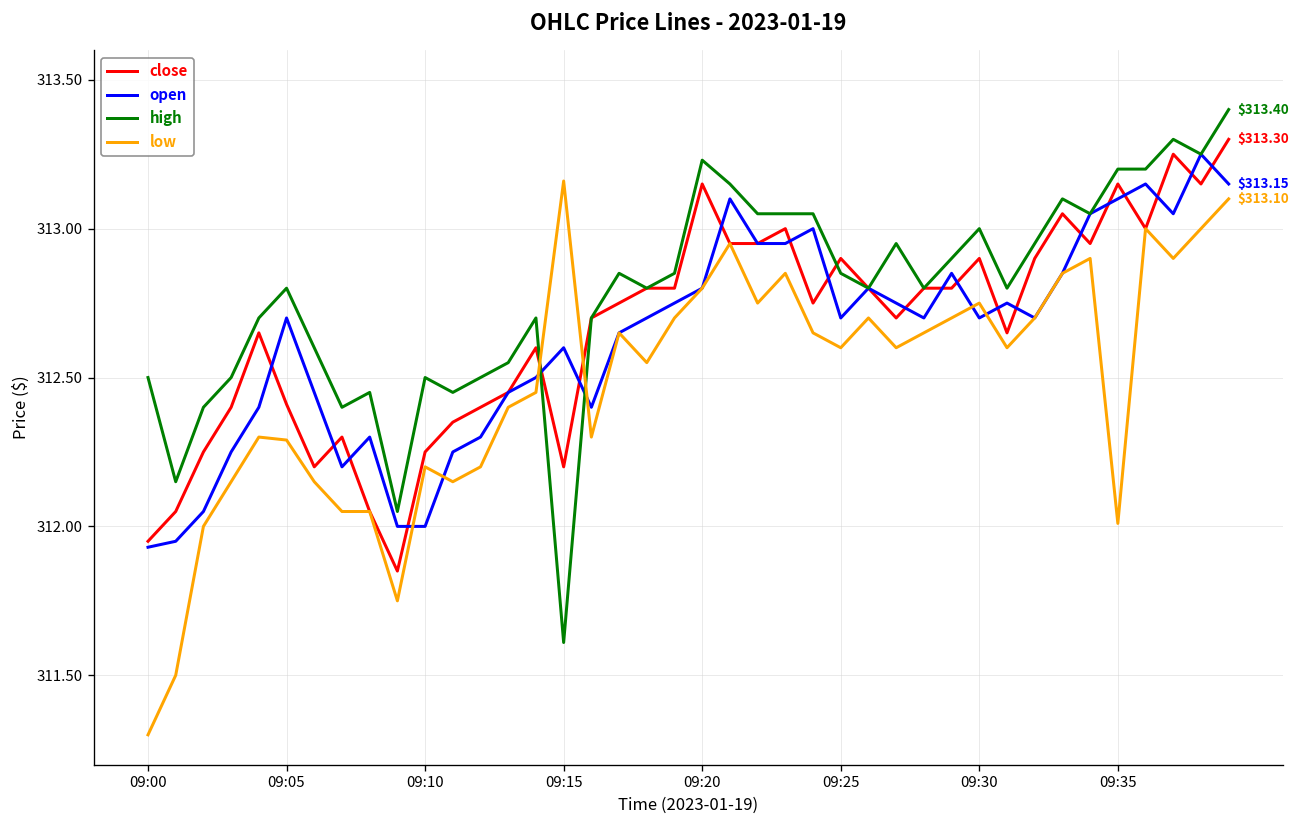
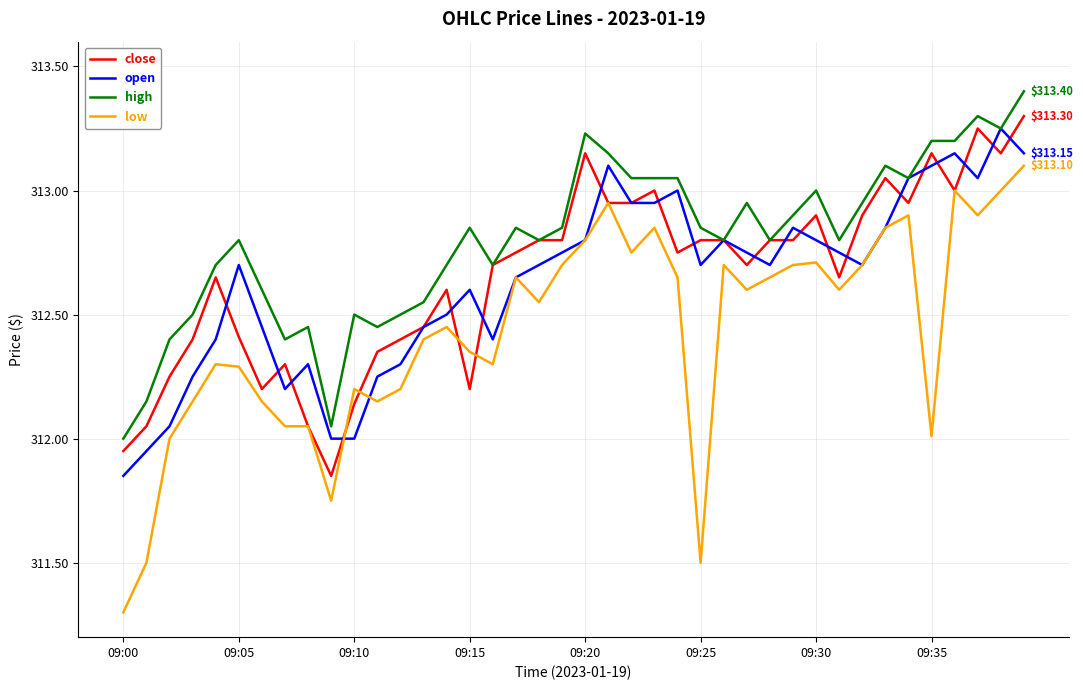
open, 09:00: 311.93 -> 311.85
high, 09:00: 312.5 -> 312.0
close, 09:10: 312.25 -> 312.14
high, 09:15: 311.61 -> 312.85
low, 09:15: 313.16 -> 312.35
close, 09:25: 312.9 -> 312.8
low, 09:25: 312.6 -> 311.5
open, 09:30: 312.7 -> 312.8
low, 09:30: 312.75 -> 312.71
